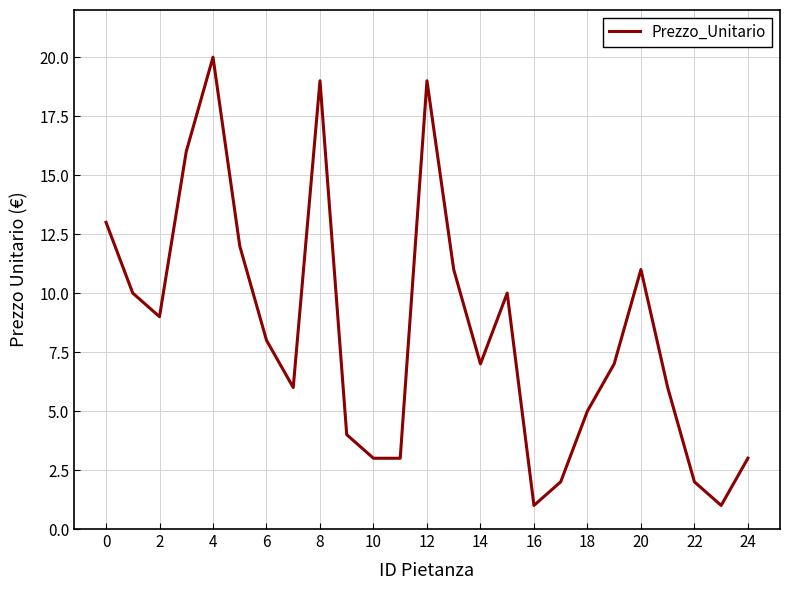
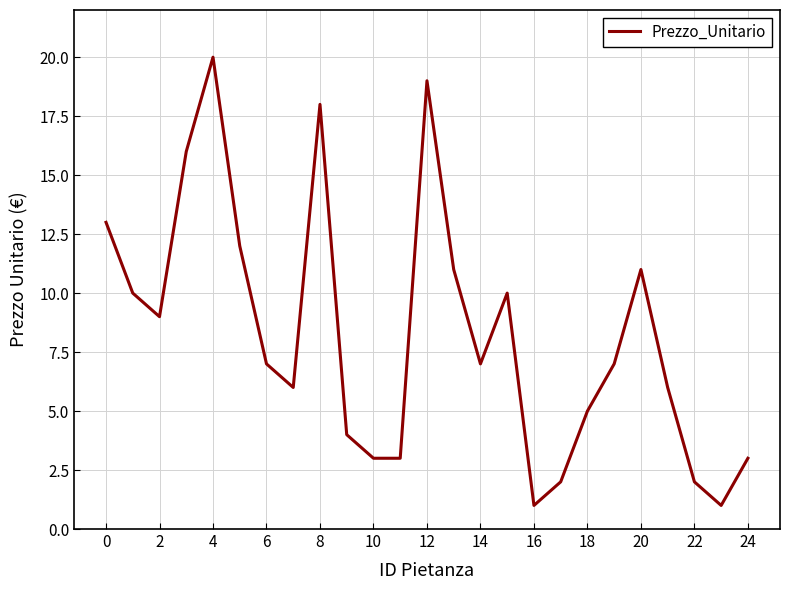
6: 8 -> 7
8: 19 -> 18
